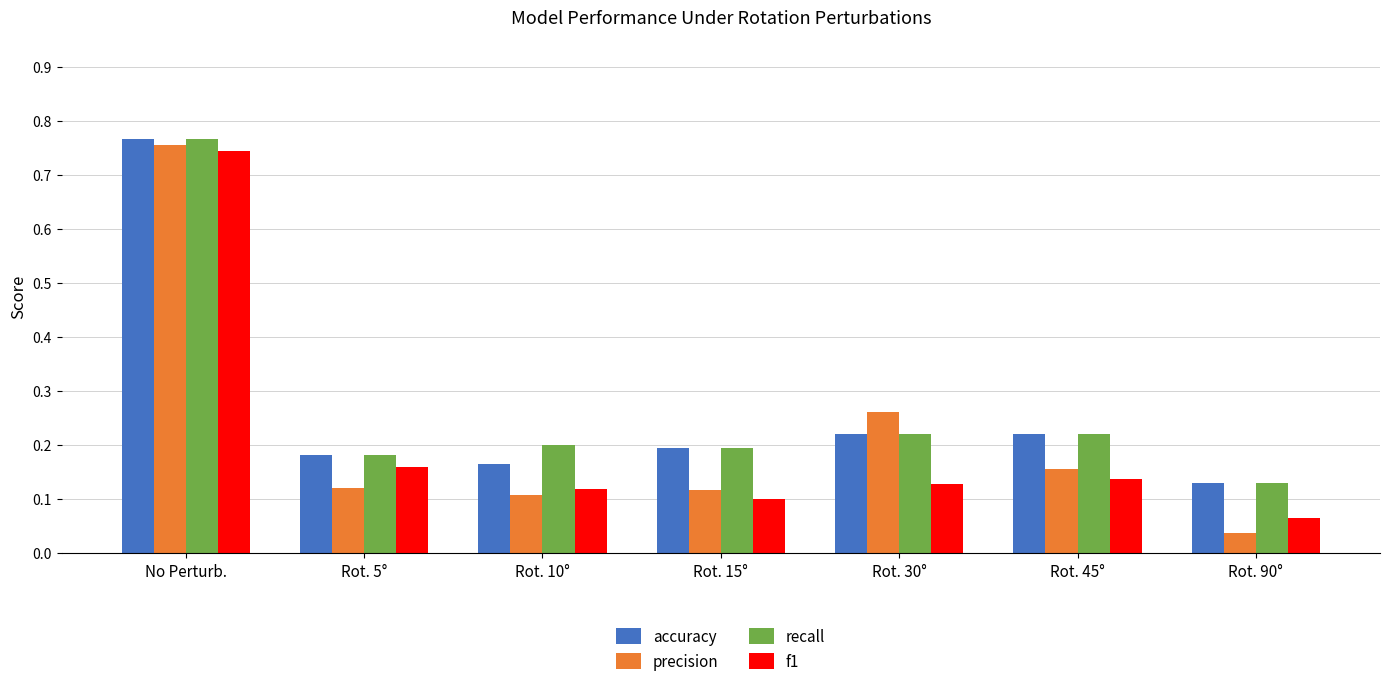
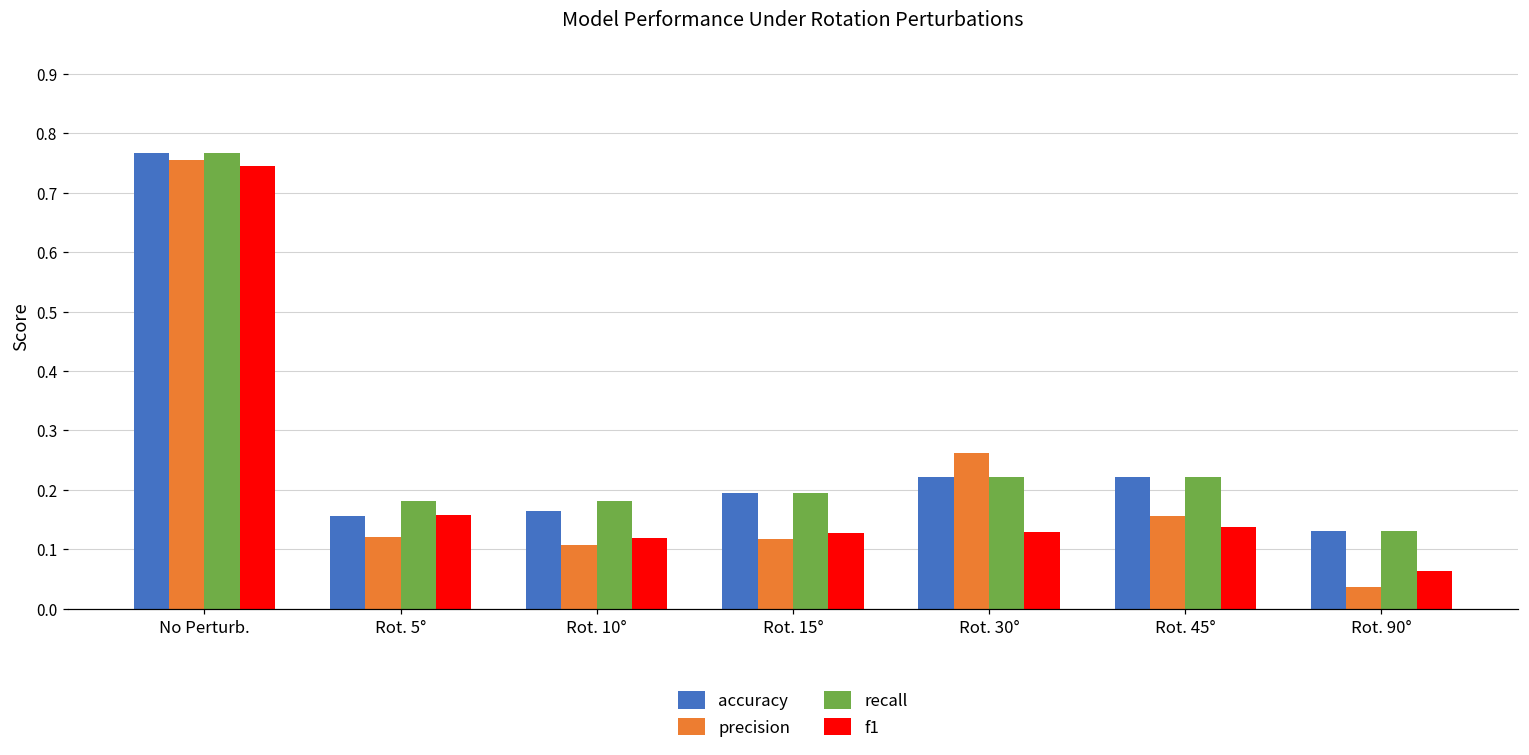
accuracy, Rot. 5°: 0.18 -> 0.16
recall, Rot. 10°: 0.20 -> 0.18
f1, Rot. 15°: 0.10 -> 0.13
